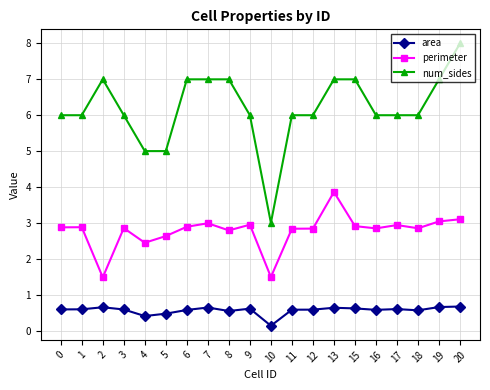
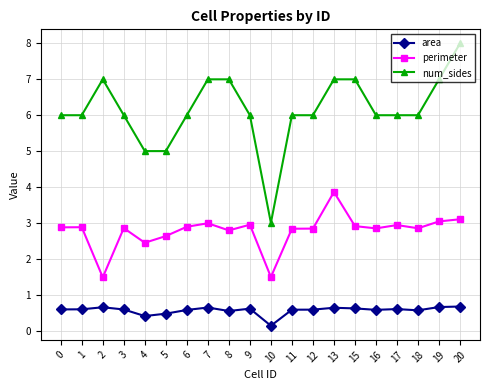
num_sides, 6: 7 -> 6
